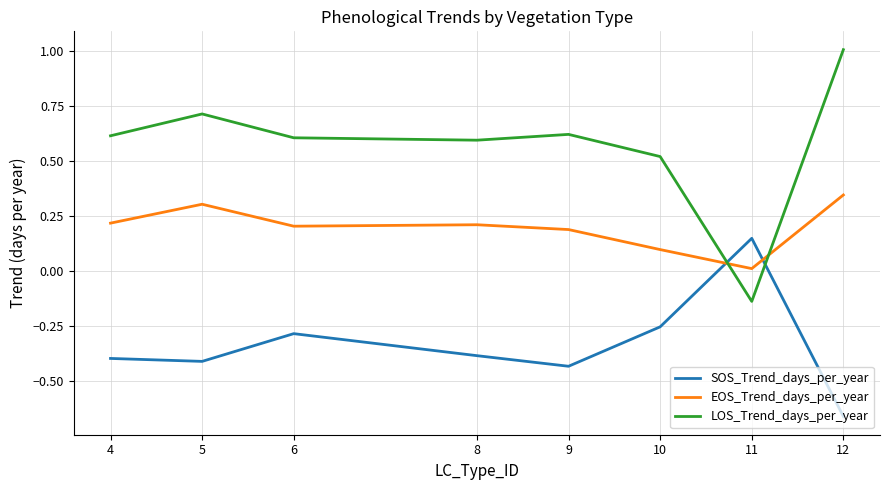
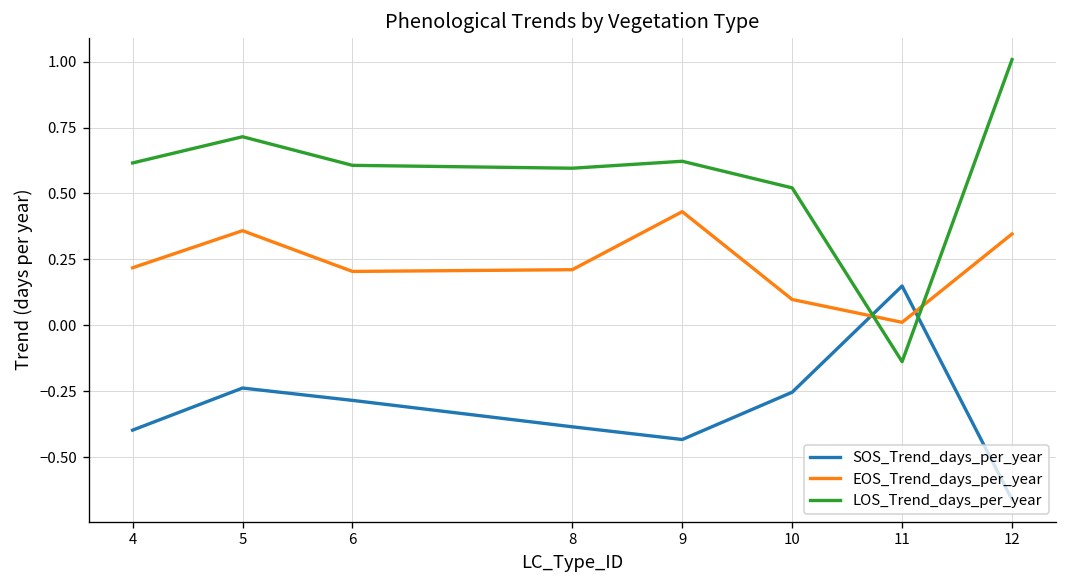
SOS_Trend_days_per_year, 5: -0.41 -> -0.24
EOS_Trend_days_per_year, 5: 0.30 -> 0.36
EOS_Trend_days_per_year, 9: 0.19 -> 0.43
